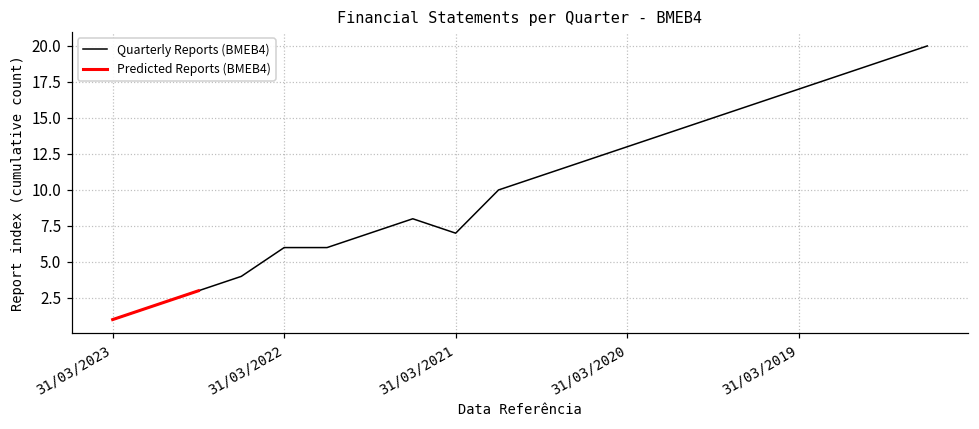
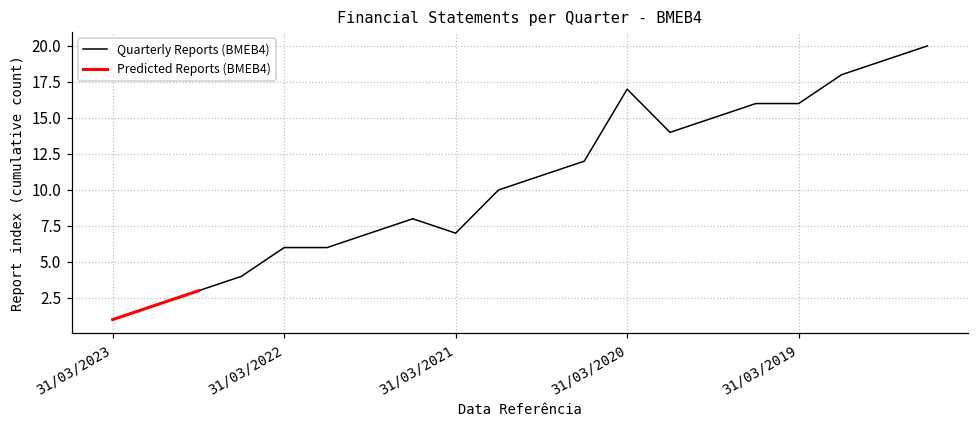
Quarterly Reports (BMEB4), 31/03/2020: 13 -> 17
Quarterly Reports (BMEB4), 31/03/2019: 17 -> 16
